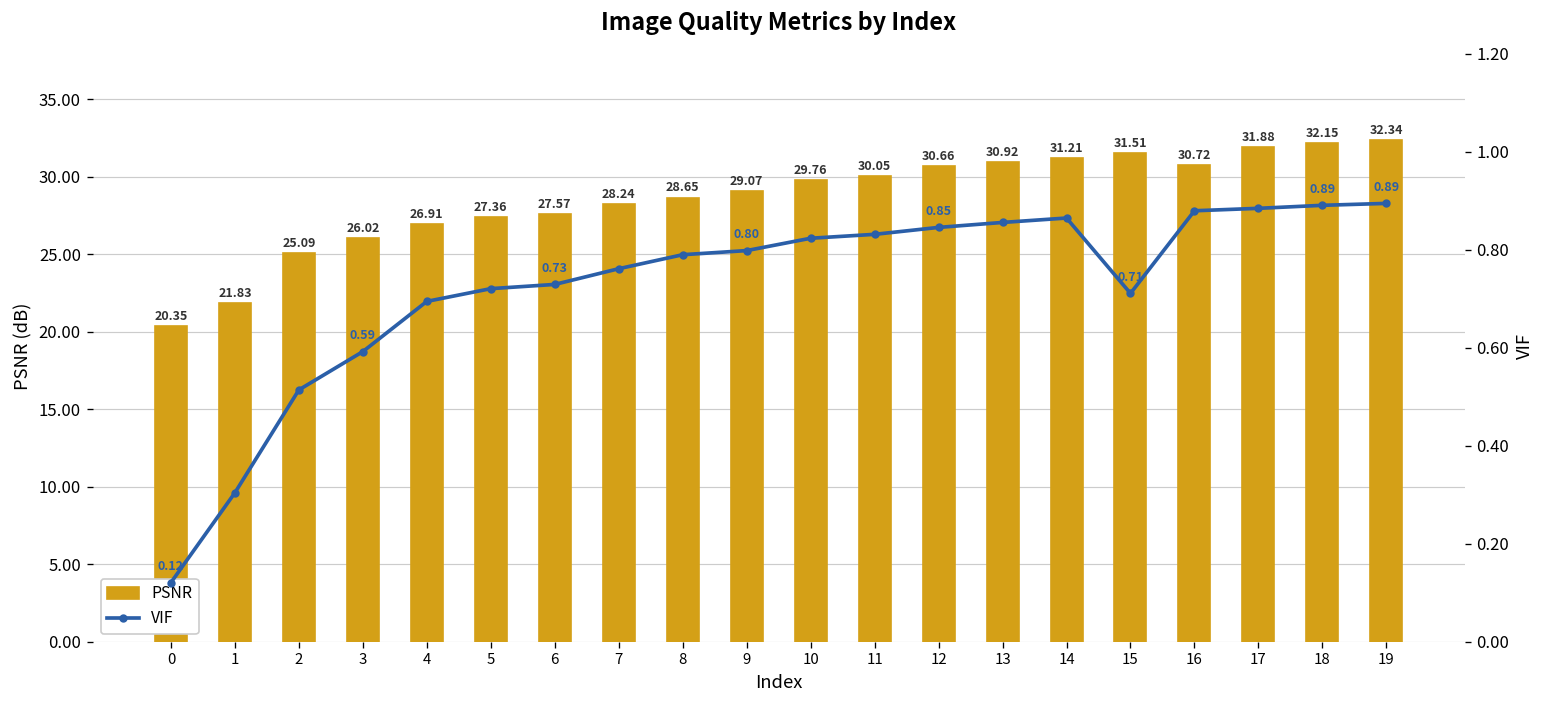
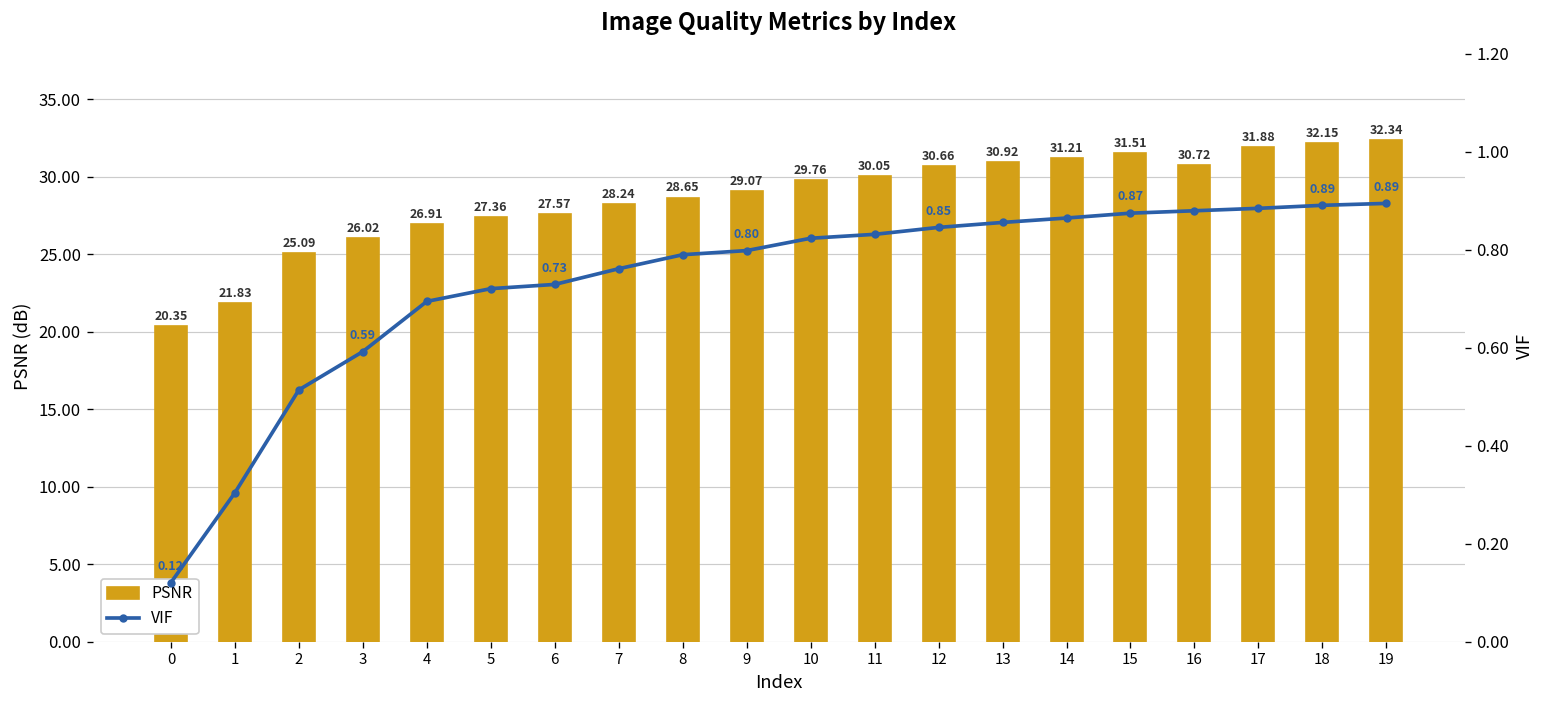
VIF, 15: 0.71 -> 0.87
